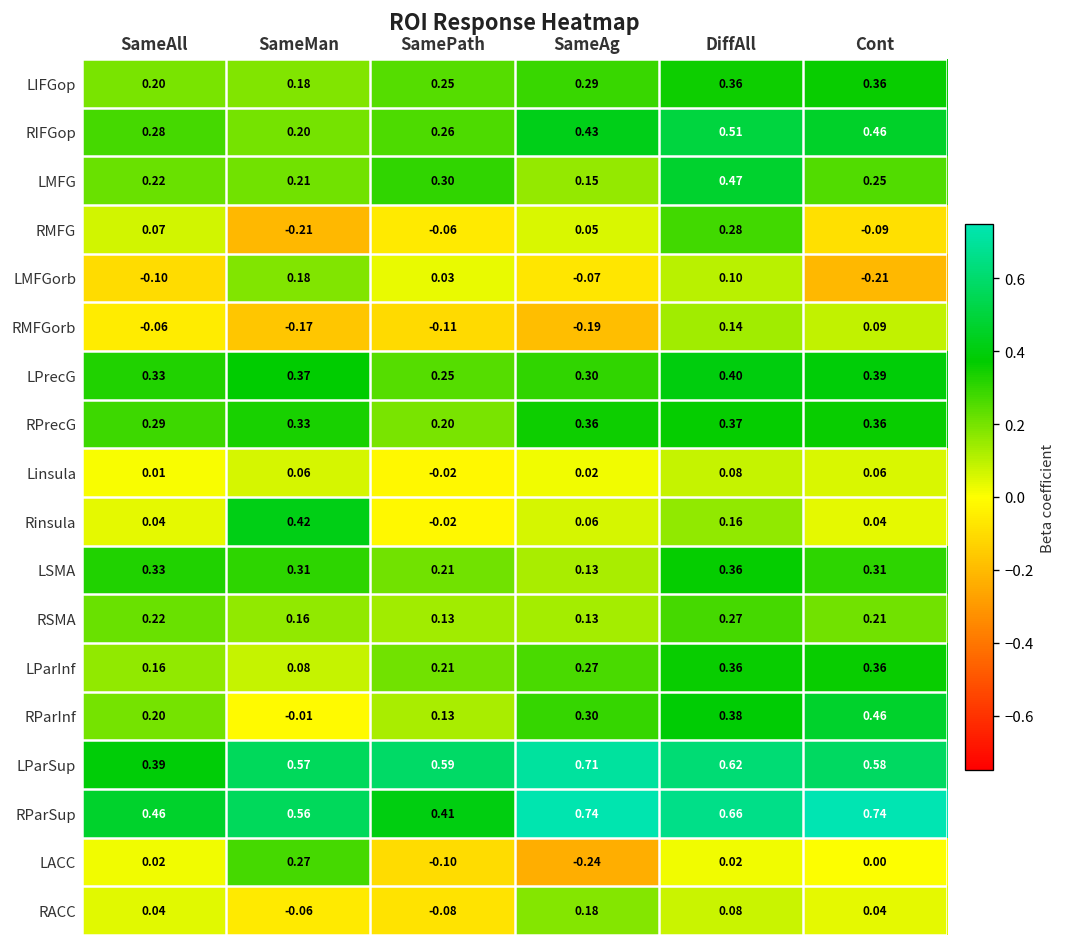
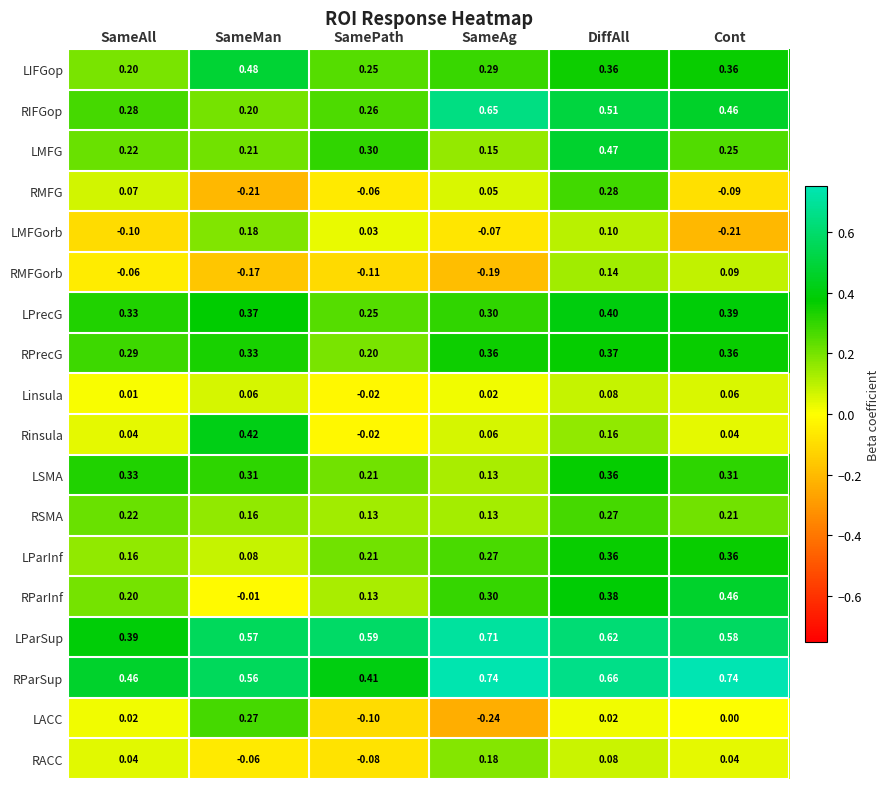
LIFGop, SameMan: 0.18 -> 0.48
RIFGop, SameAg: 0.43 -> 0.65
